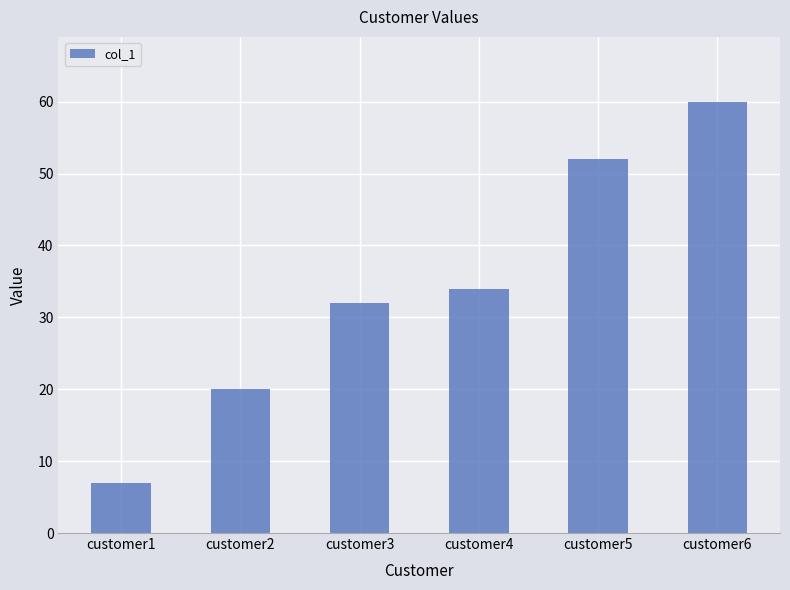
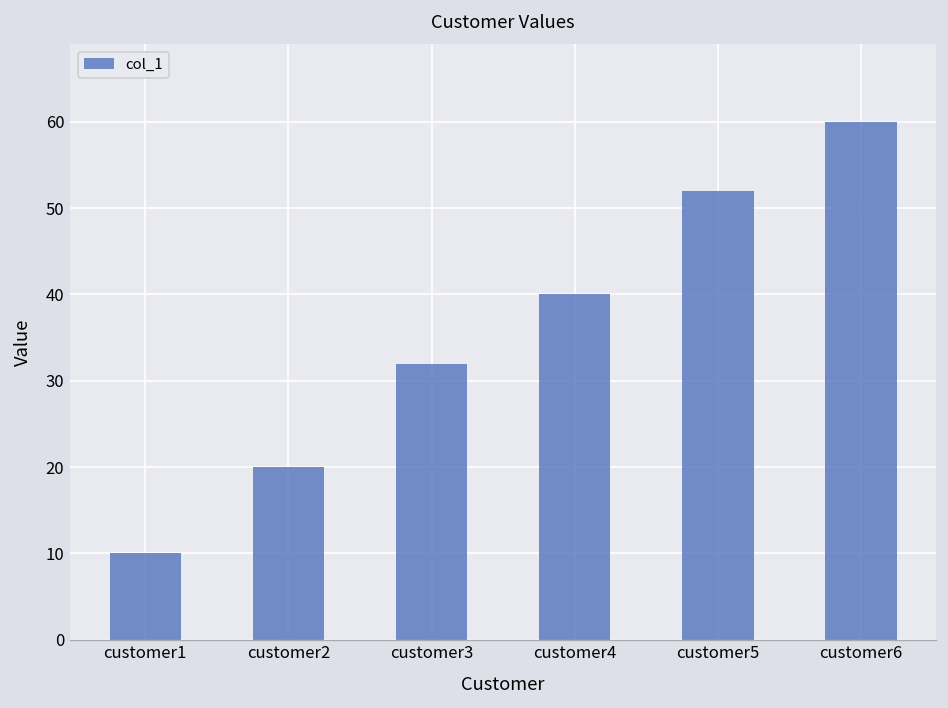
customer1: 7 -> 10
customer4: 34 -> 40
